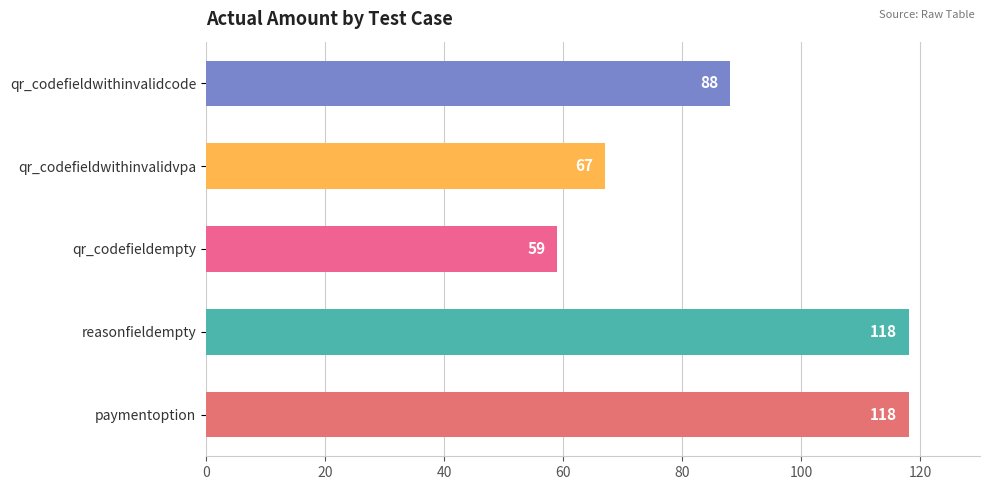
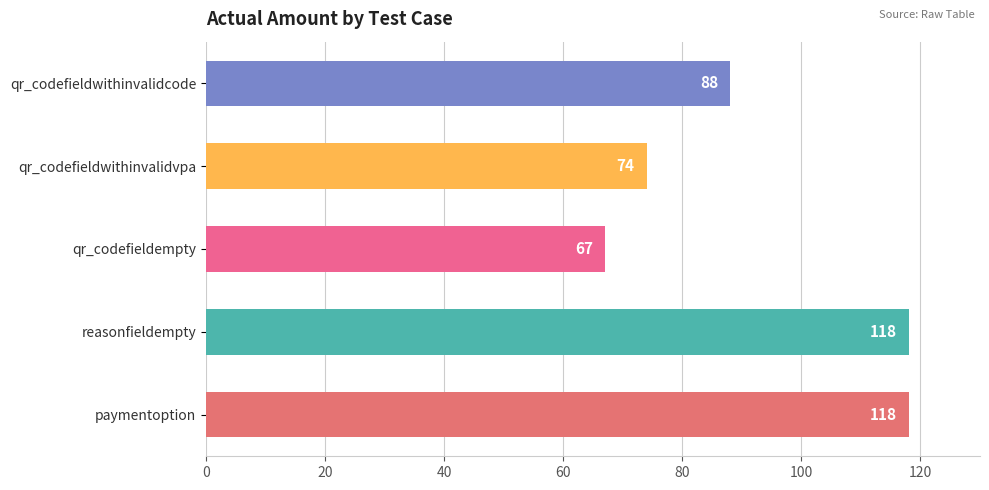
qr_codefieldwithinvalidvpa: 67 -> 74
qr_codefieldempty: 59 -> 67
